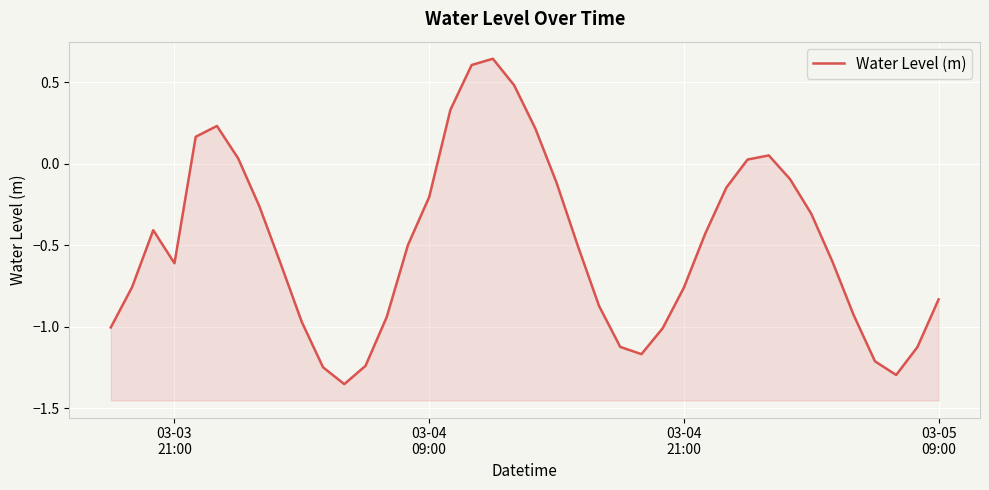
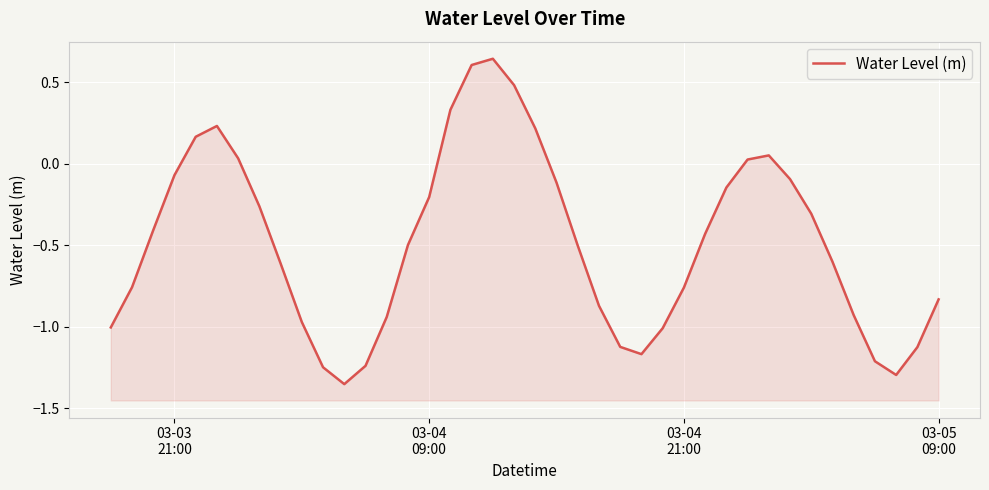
03-03 21:00: -0.61 -> -0.07
